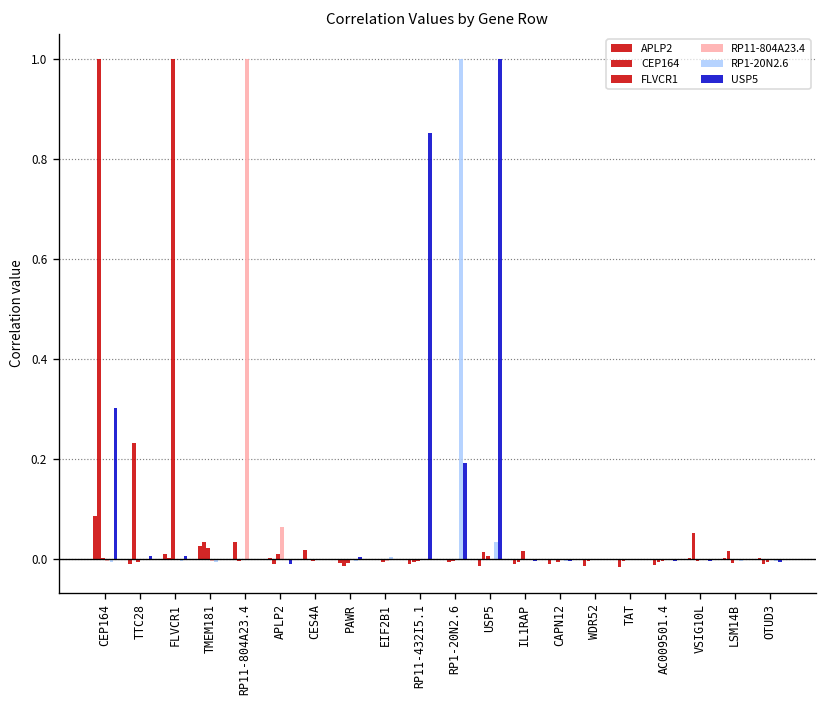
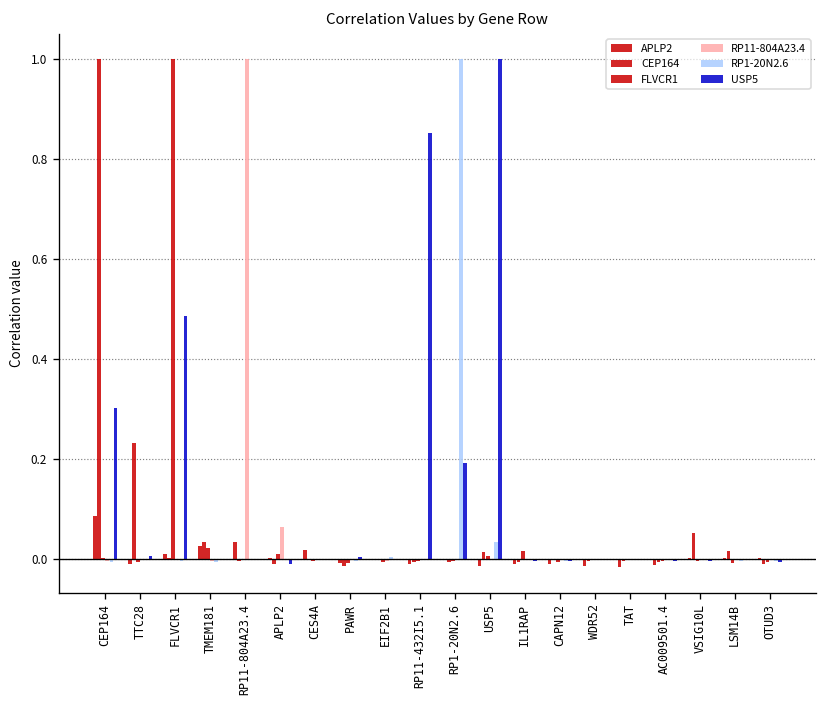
USP5, FLVCR1: 0.01 -> 0.49
